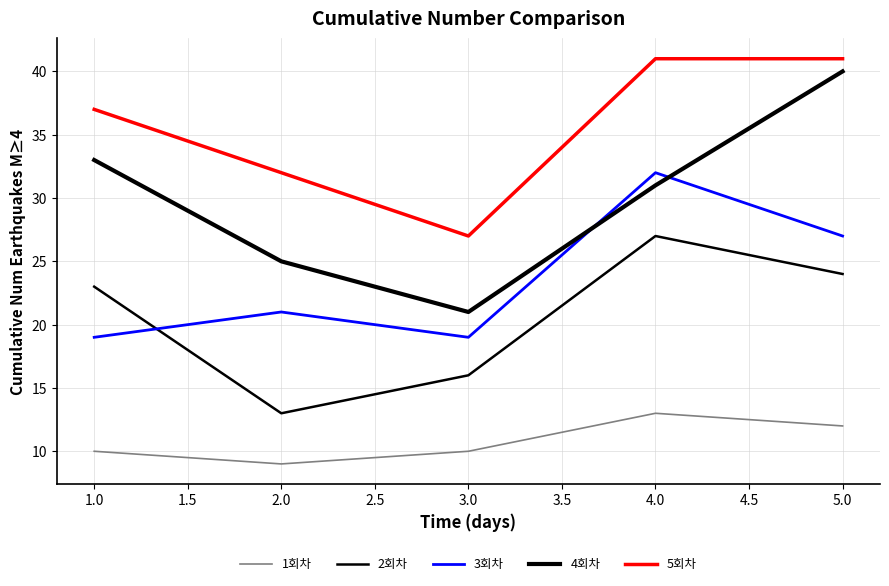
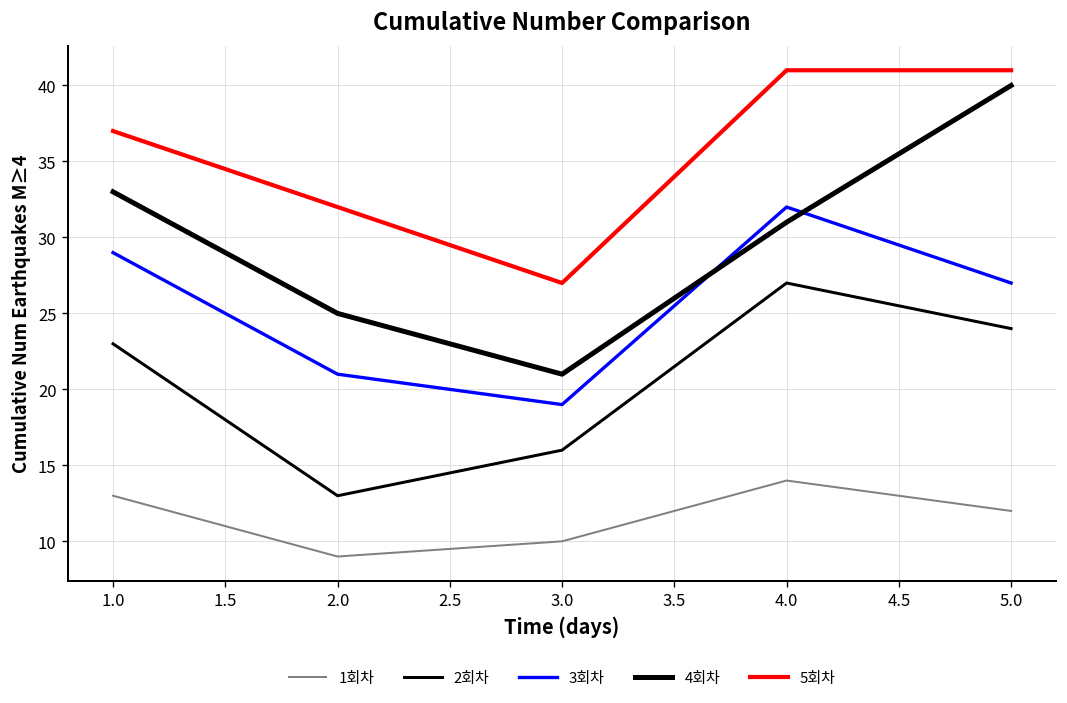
1회차, 1.0: 10 -> 13
3회차, 1.0: 19 -> 29
1회차, 4.0: 13 -> 14
